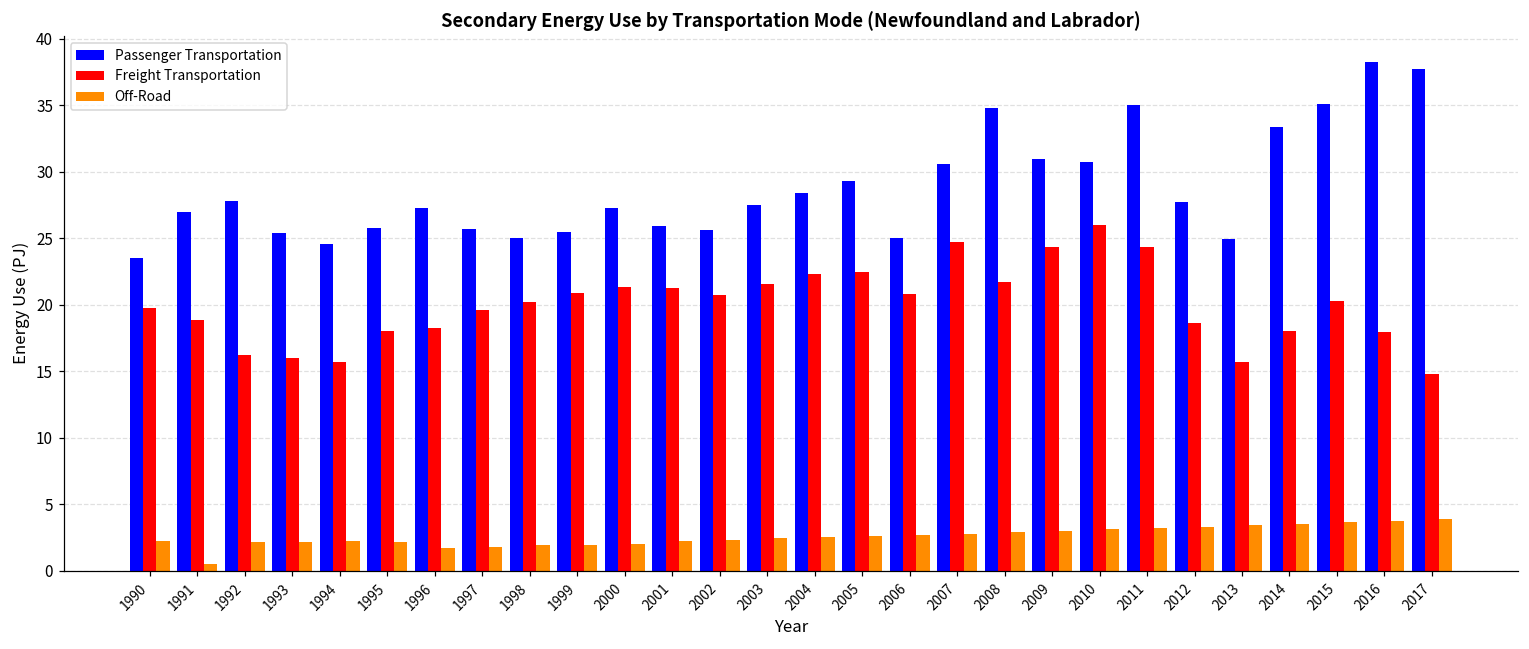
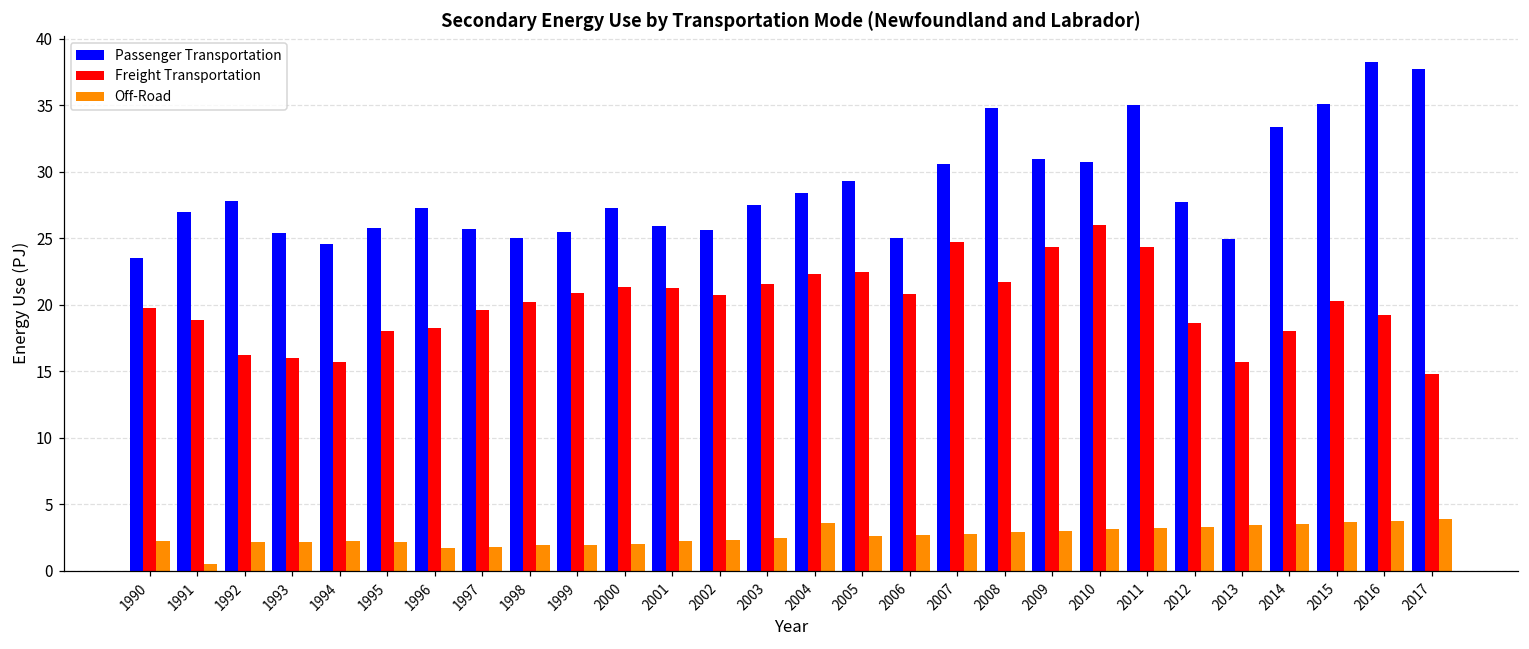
Off-Road, 2004: 2.5 -> 3.6
Freight Transportation, 2016: 17.9 -> 19.2
